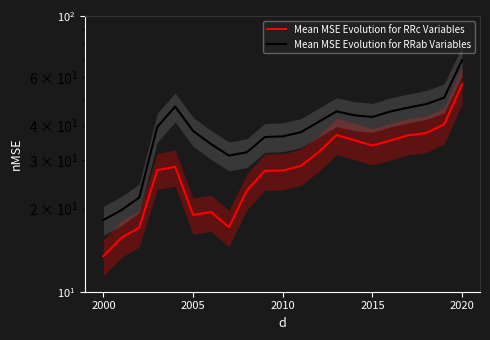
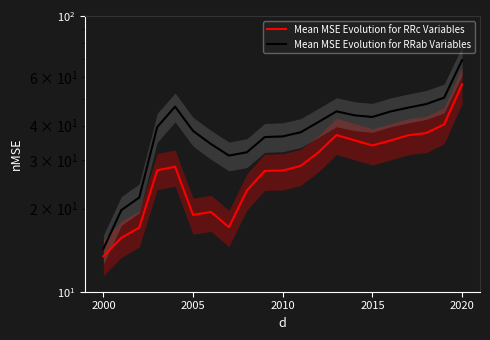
Mean MSE Evolution for RRab Variables, 2000: 18 -> 14
